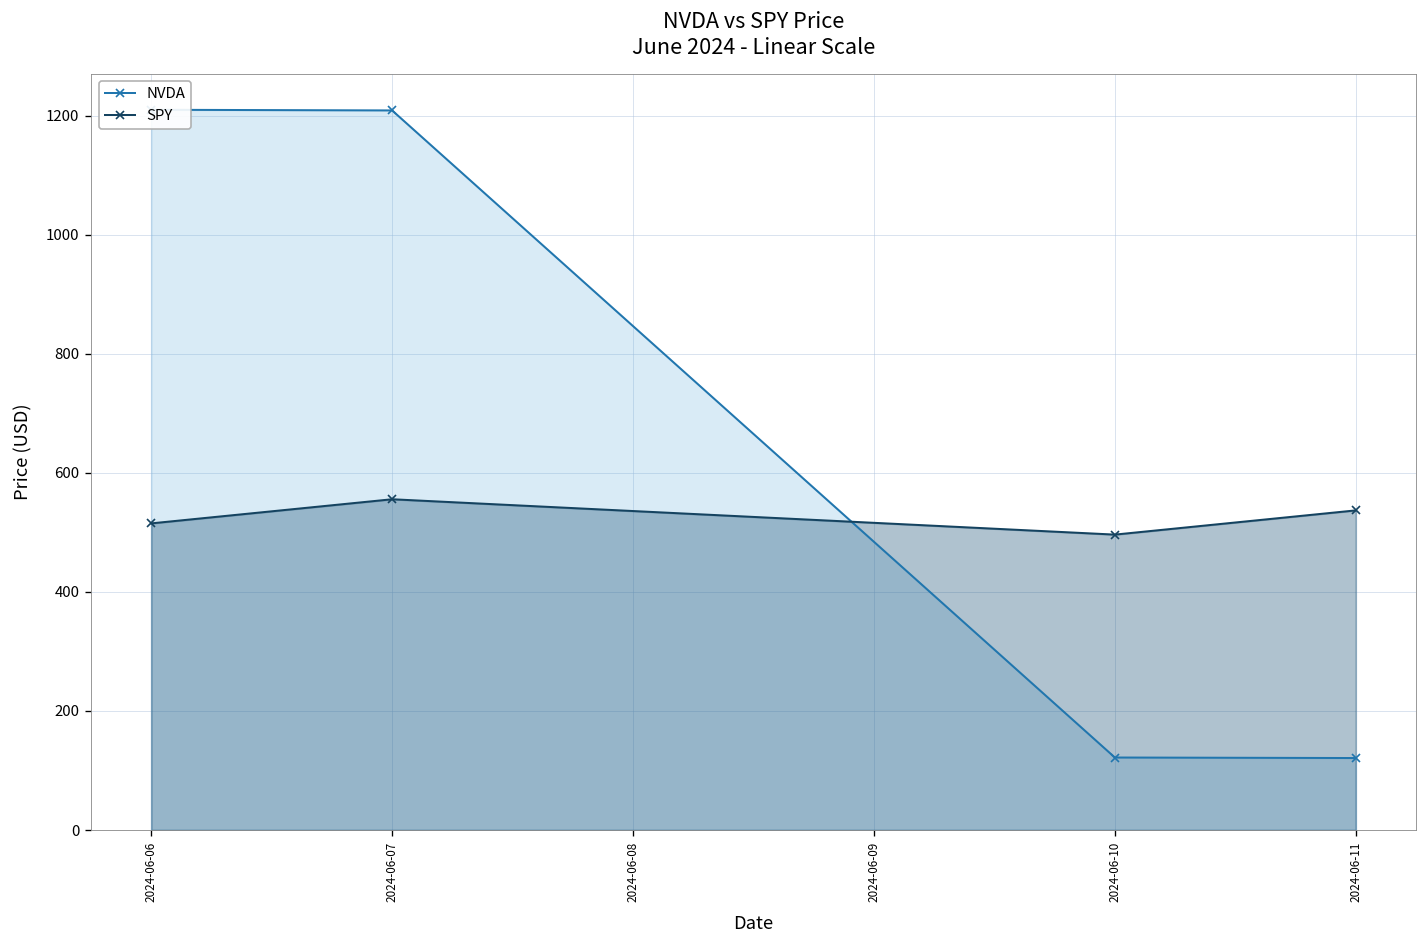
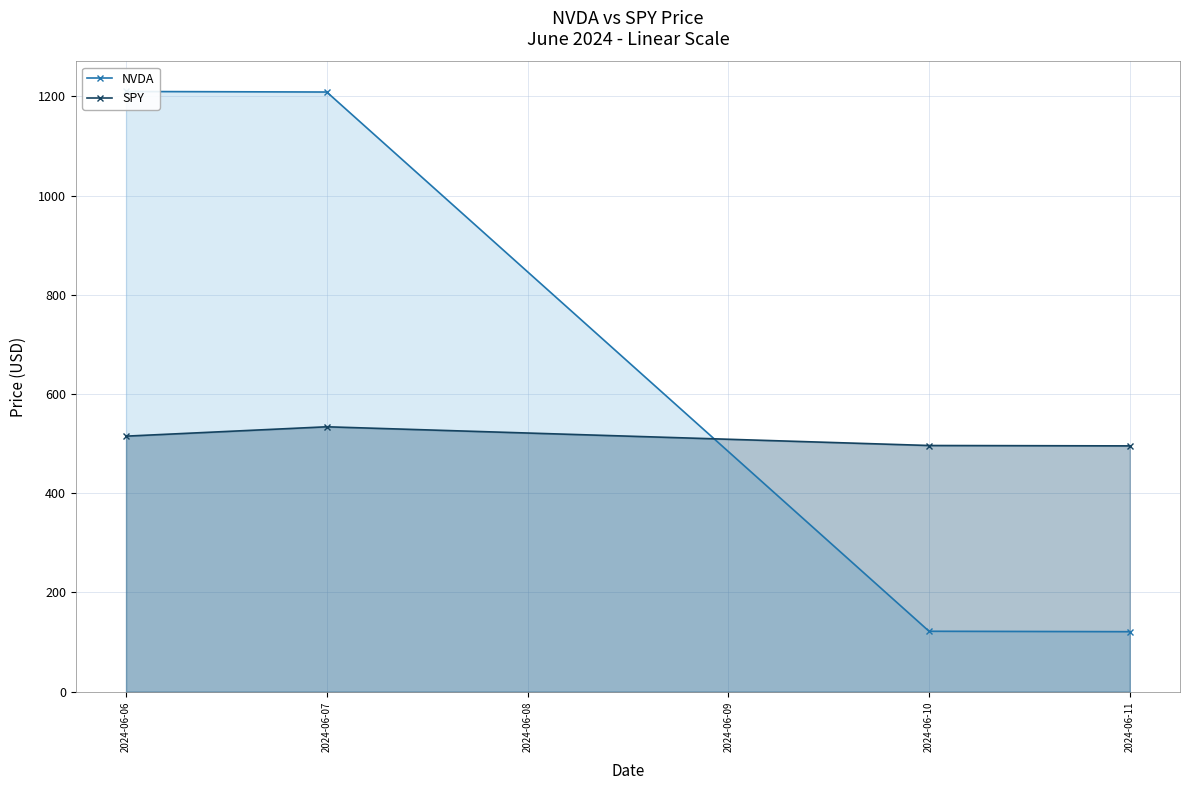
SPY, 2024-06-07: 560 -> 530
SPY, 2024-06-11: 540 -> 500
